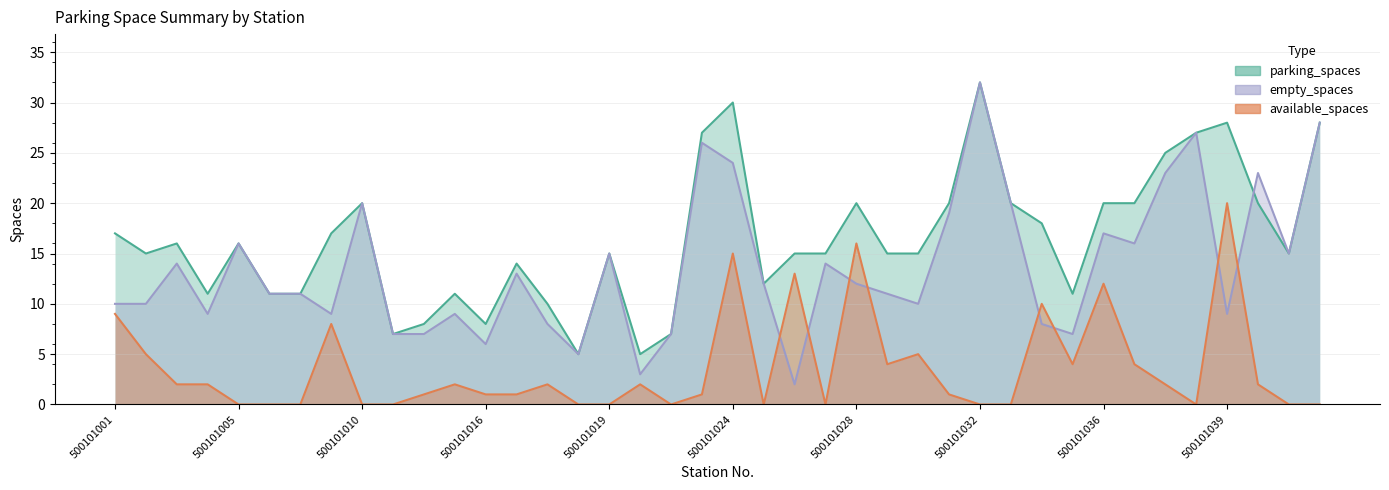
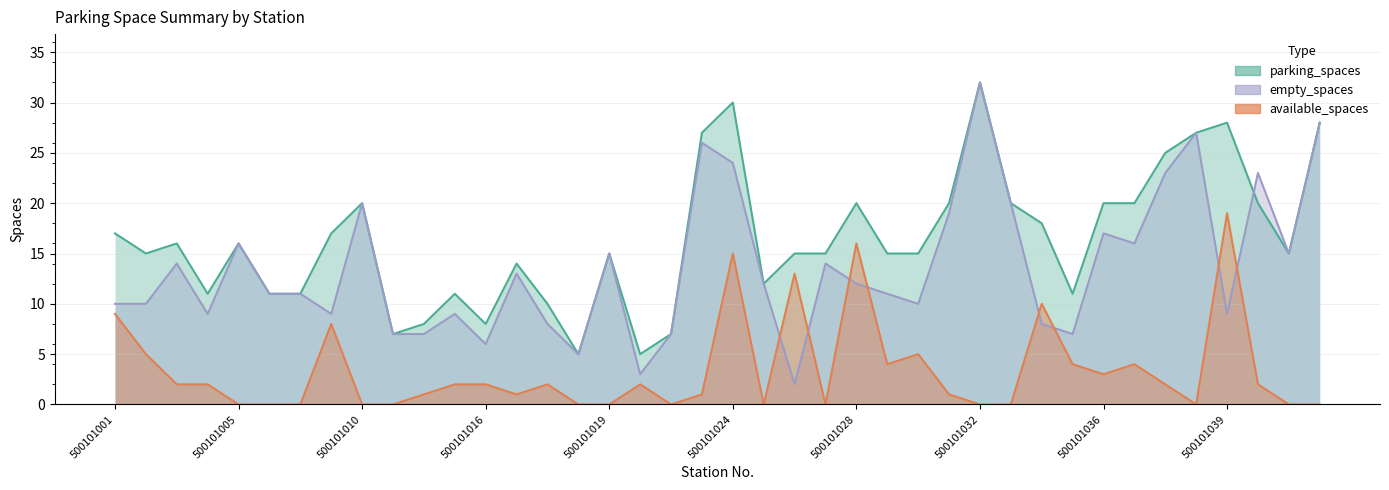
available_spaces, 500101016: 1 -> 2
available_spaces, 500101036: 12 -> 3
available_spaces, 500101039: 20 -> 19
